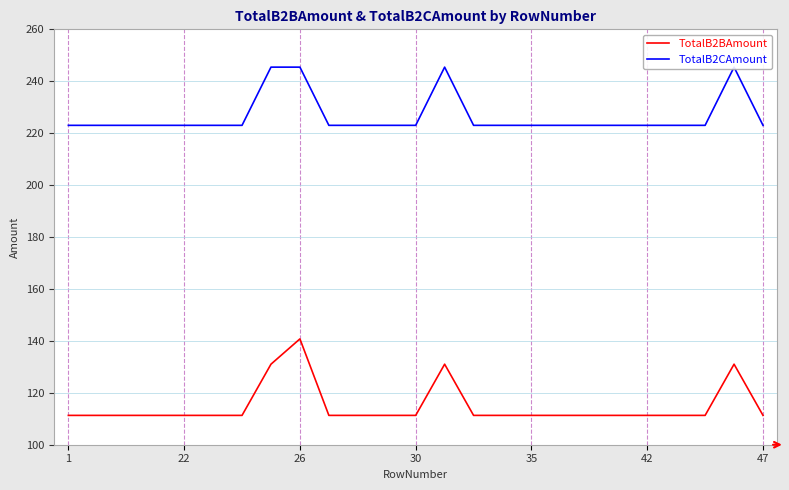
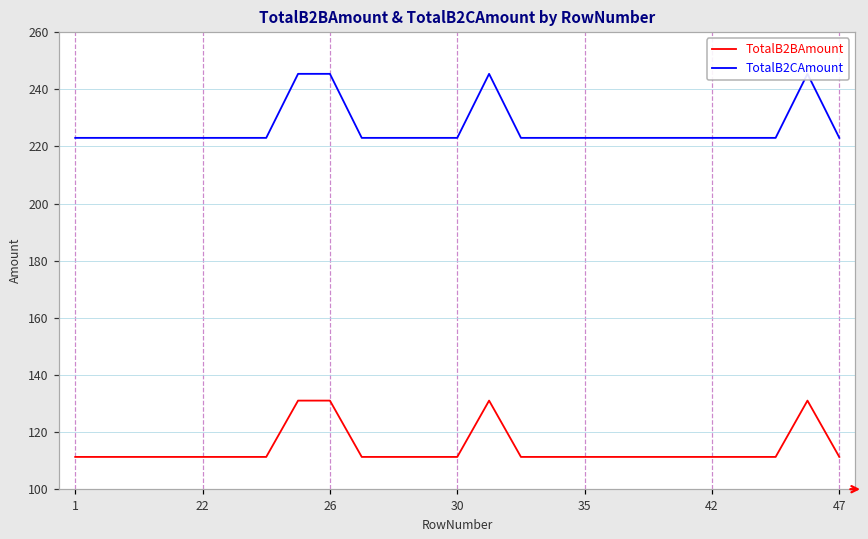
TotalB2BAmount, 26: 141 -> 131
